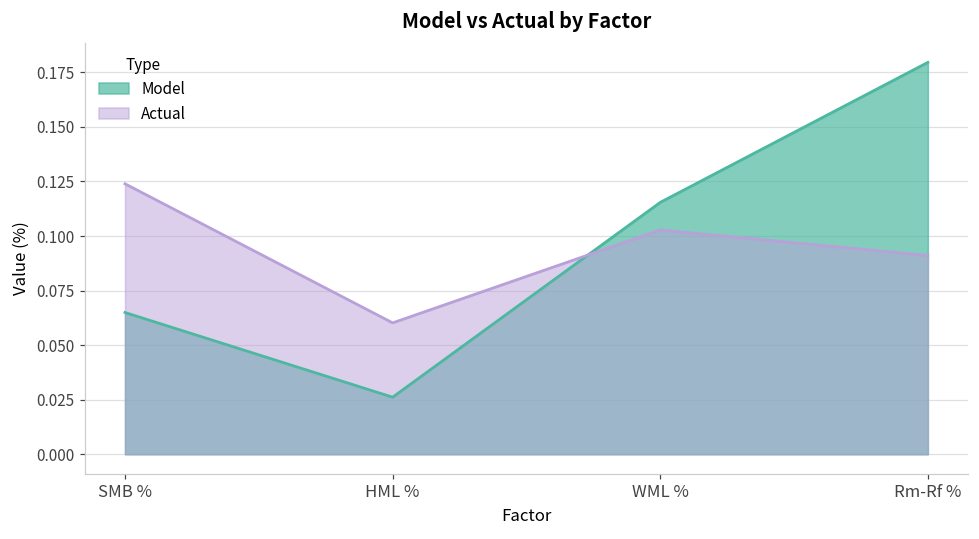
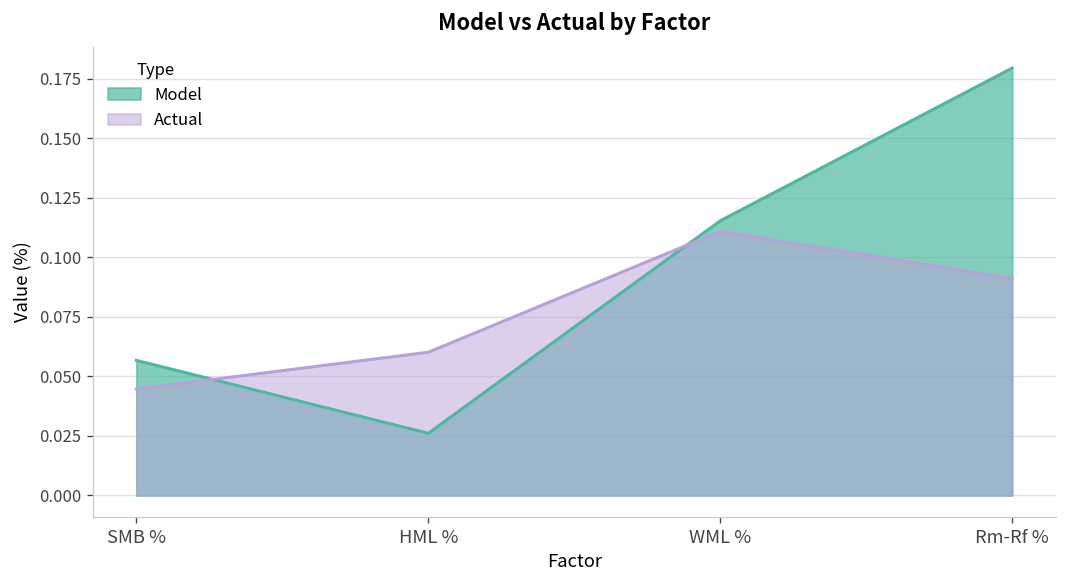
Model, SMB %: 0.065 -> 0.057
Actual, SMB %: 0.124 -> 0.045
Actual, WML %: 0.103 -> 0.111
